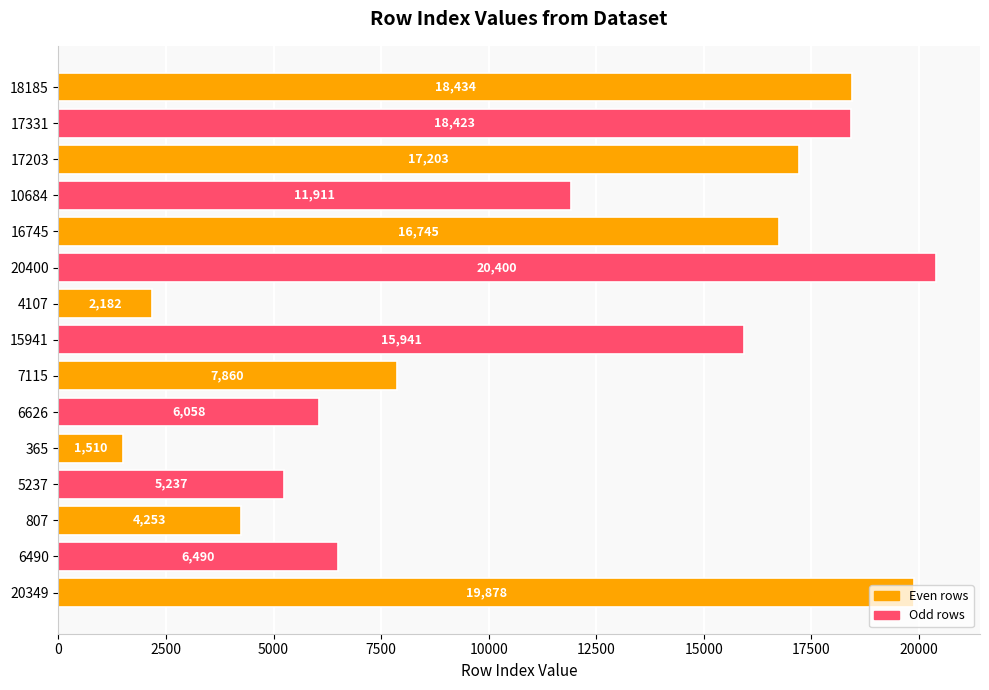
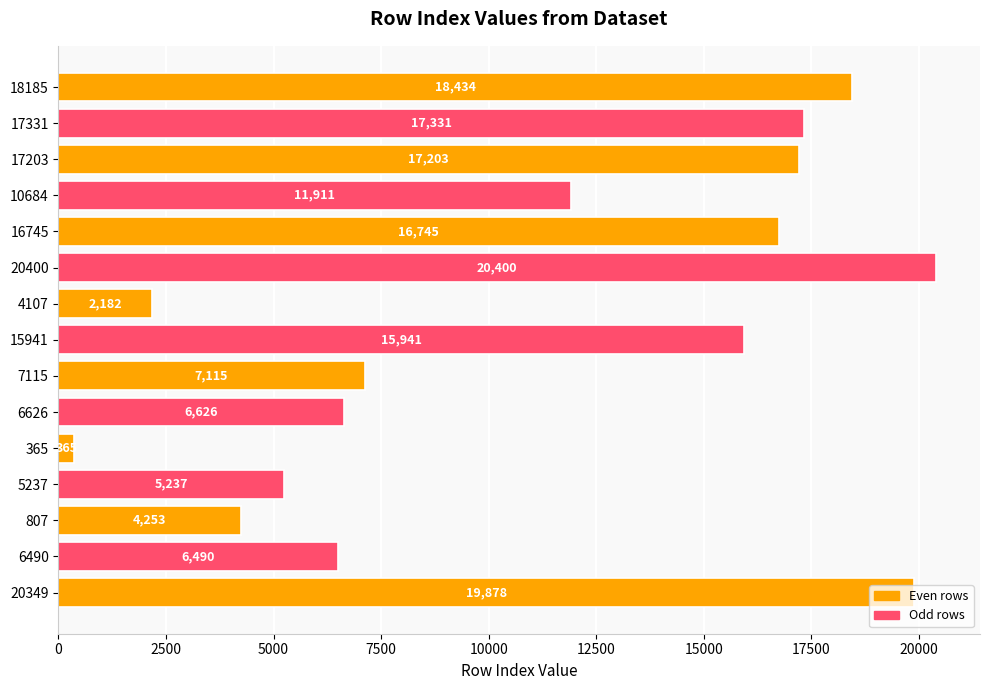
17331: 18,423 -> 17,331
7115: 7,860 -> 7,115
6626: 6,058 -> 6,626
365: 1,510 -> 365
